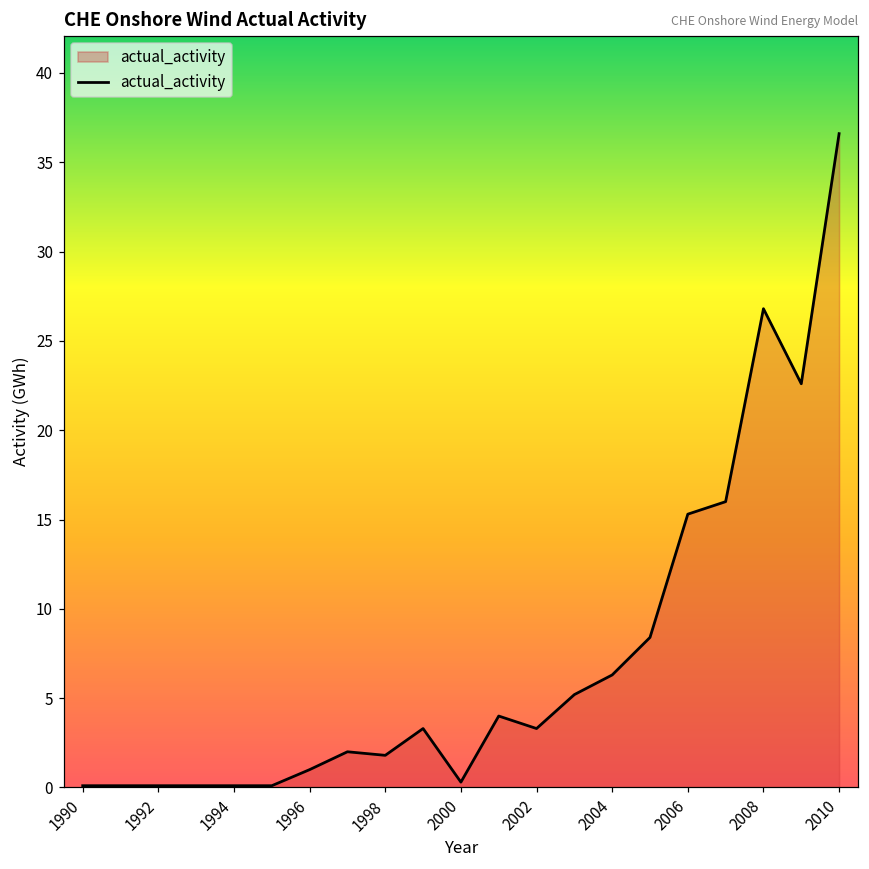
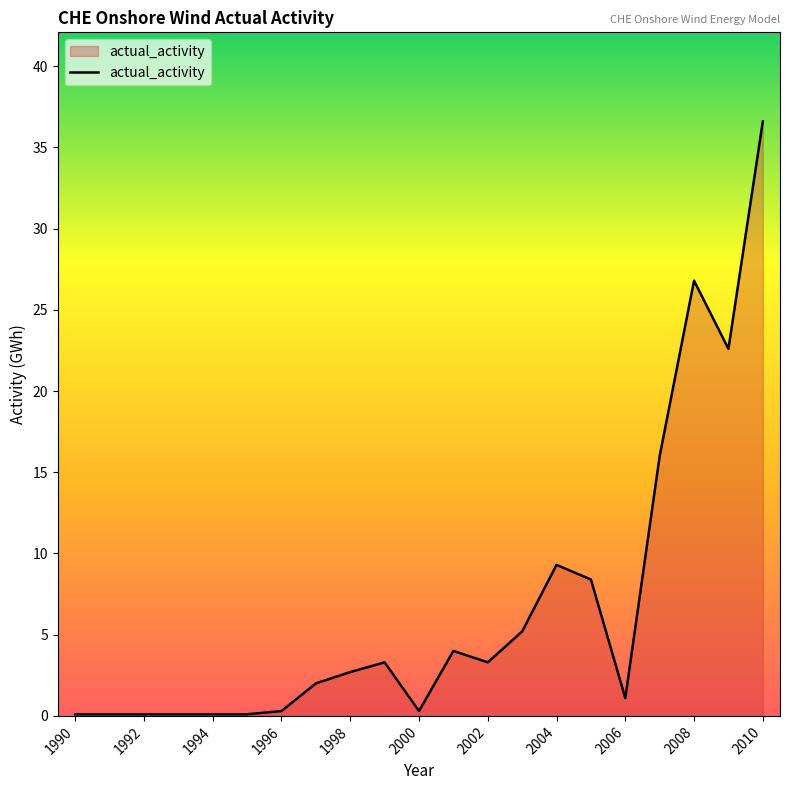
1996: 1.0 -> 0.3
1998: 1.8 -> 2.7
2004: 6.3 -> 9.3
2006: 15.3 -> 1.1
